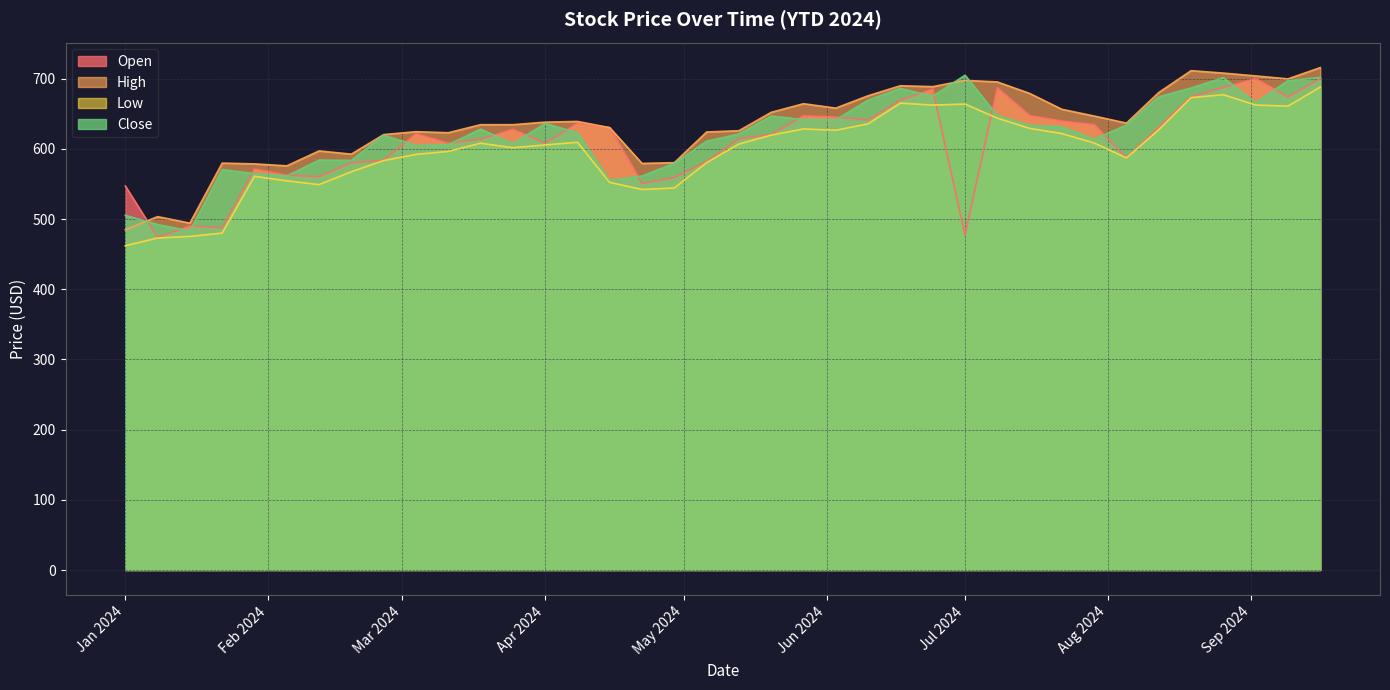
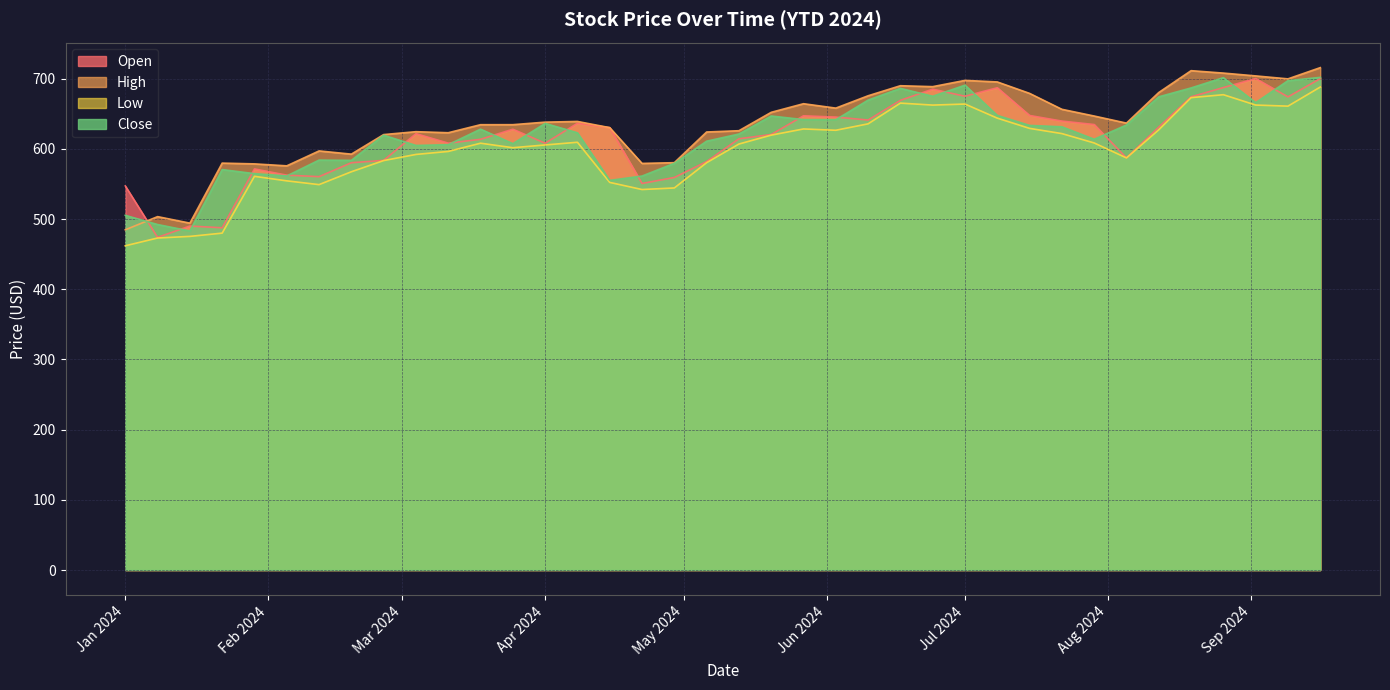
Open, Jul 2024: 480 -> 670
Close, Jul 2024: 700 -> 690
